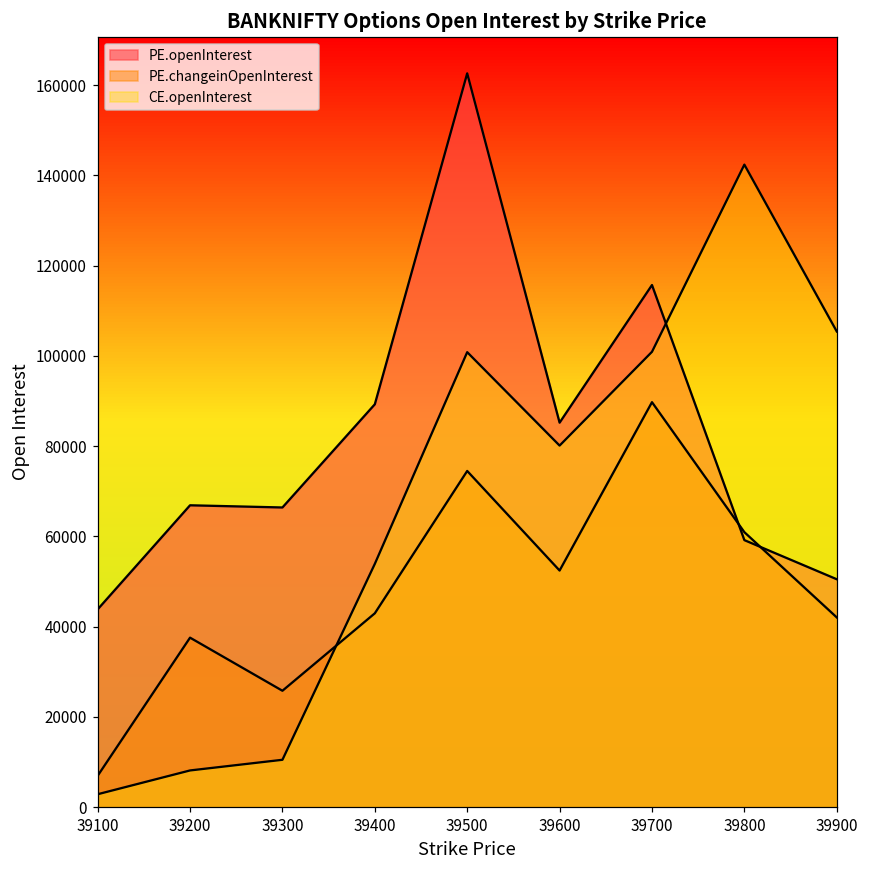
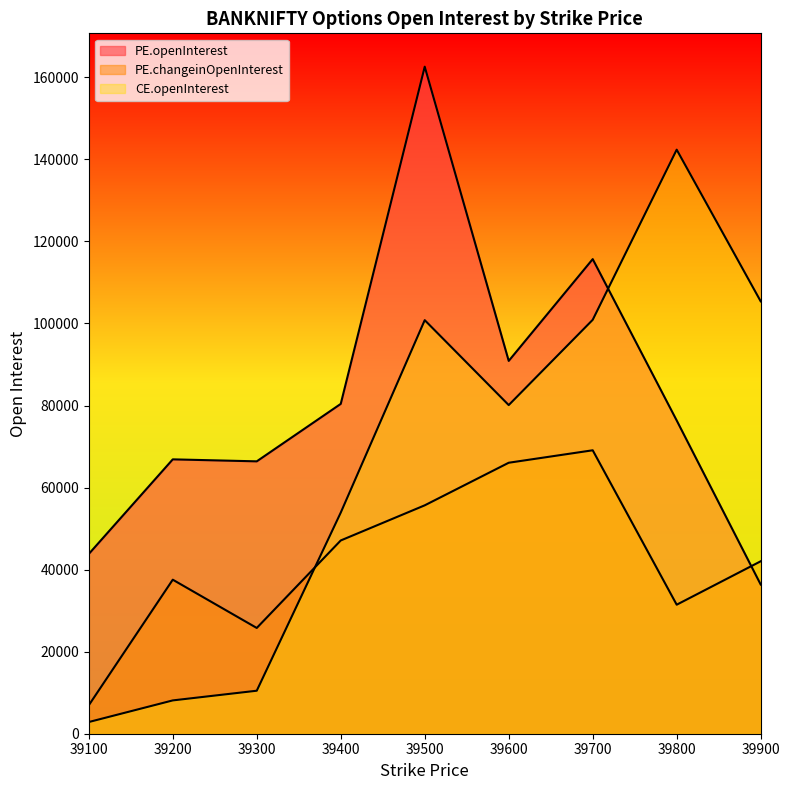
PE.openInterest, 39400: 89000 -> 80000
PE.changeinOpenInterest, 39400: 43000 -> 47000
PE.changeinOpenInterest, 39500: 74000 -> 56000
PE.openInterest, 39600: 85000 -> 91000
PE.changeinOpenInterest, 39600: 52000 -> 66000
PE.changeinOpenInterest, 39700: 90000 -> 69000
PE.openInterest, 39800: 59000 -> 76000
PE.changeinOpenInterest, 39800: 61000 -> 31000
PE.openInterest, 39900: 50000 -> 36000
